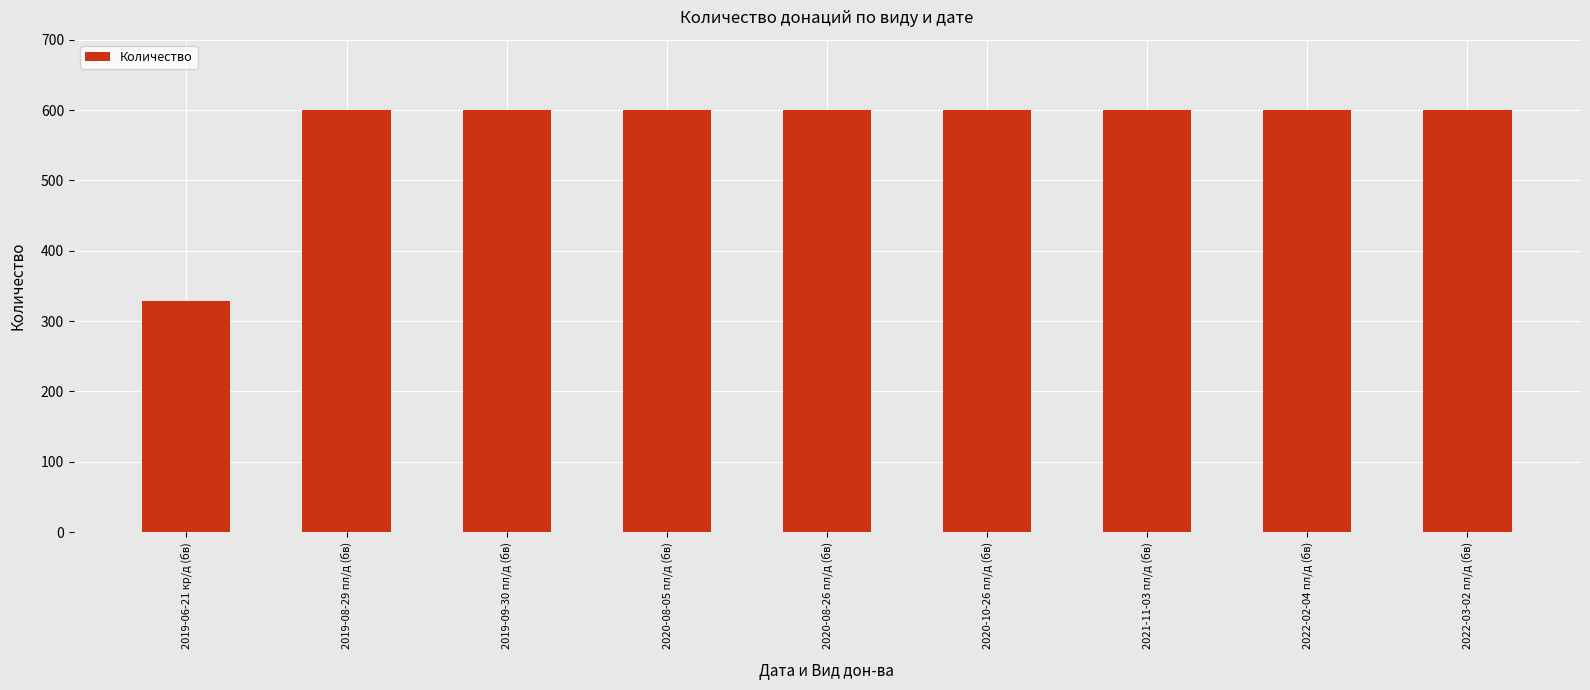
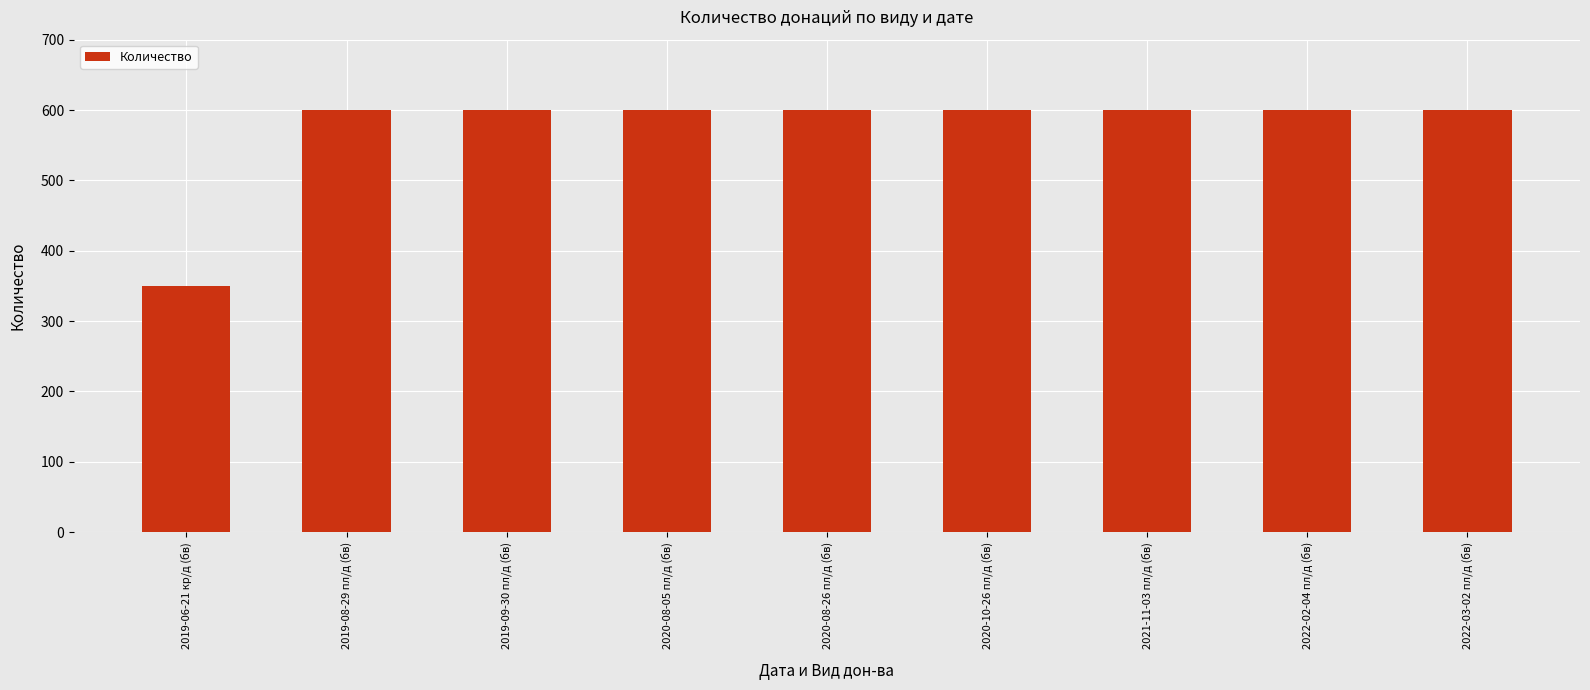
2019-06-21 кр/д (бв): 330 -> 350
